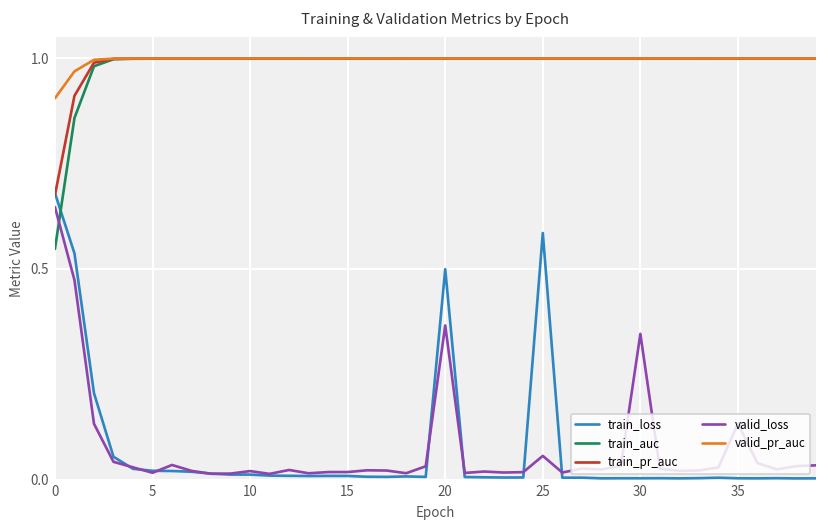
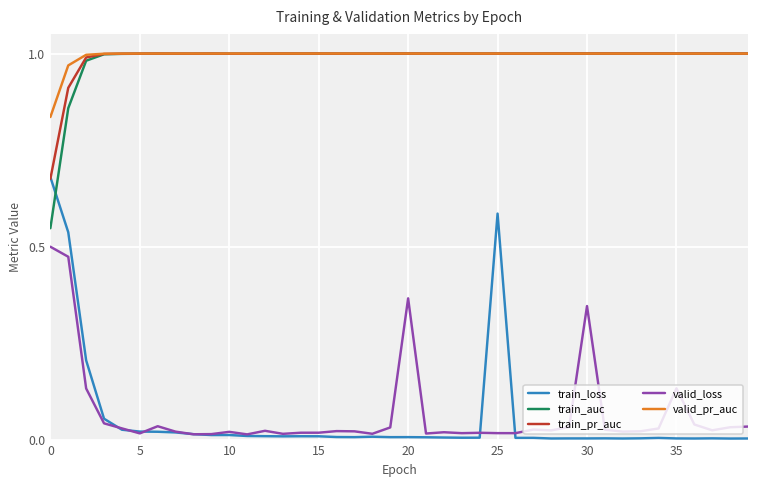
valid_loss, 0: 0.65 -> 0.50
valid_pr_auc, 0: 0.91 -> 0.84
train_loss, 20: 0.50 -> 0.01
valid_loss, 25: 0.06 -> 0.02
